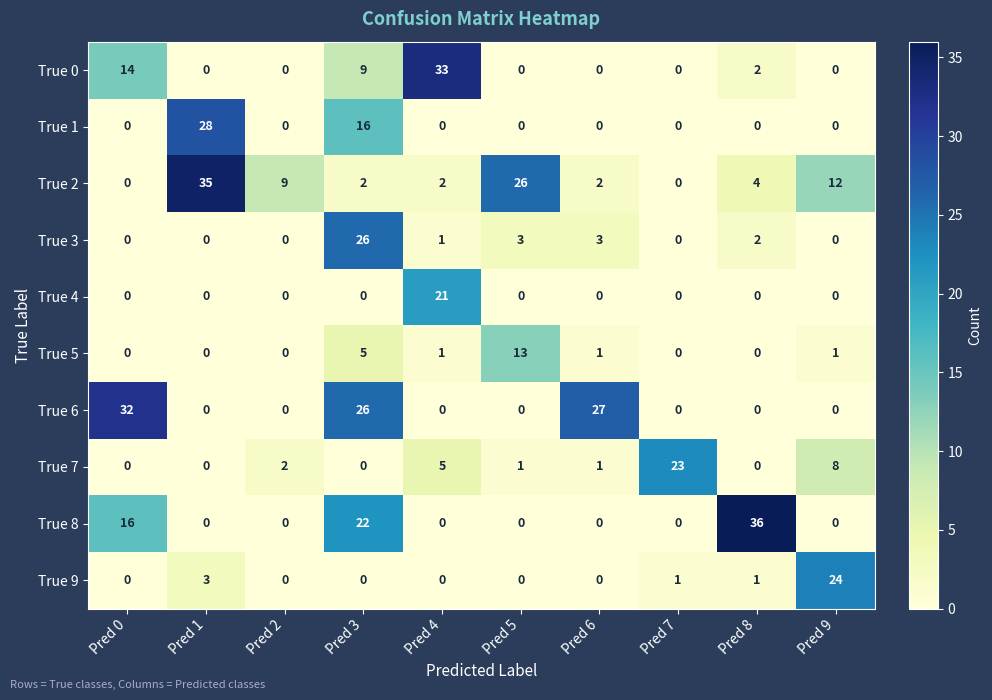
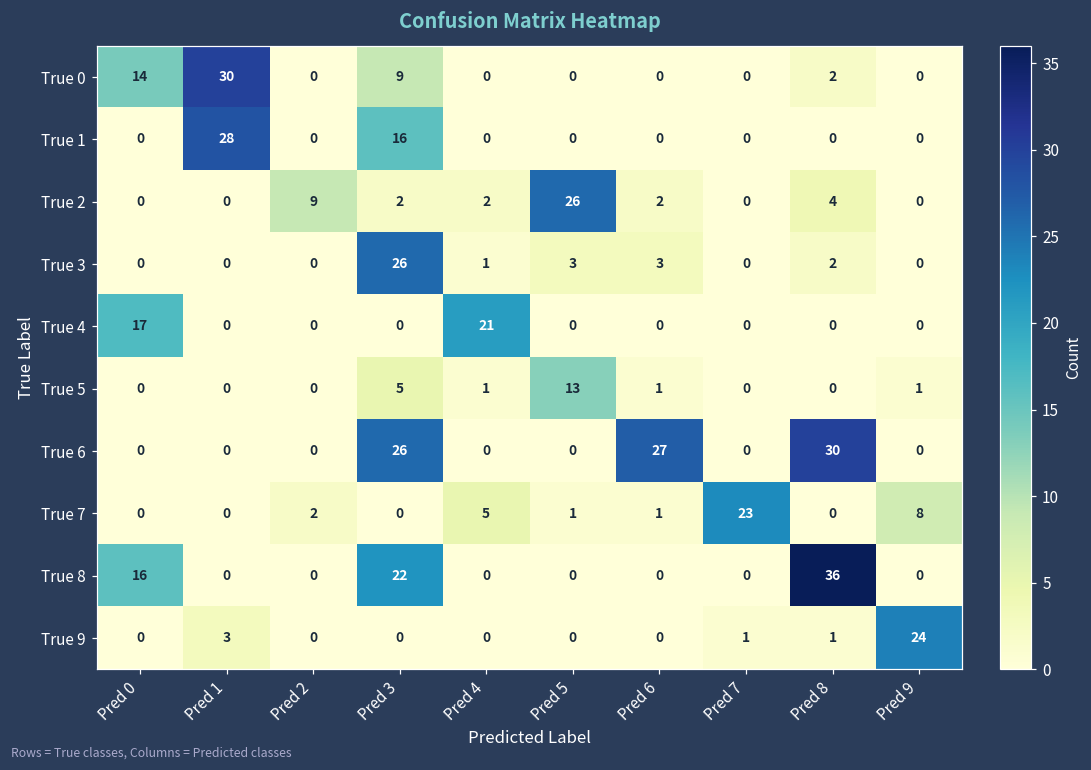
True 0, Pred 1: 0 -> 30
True 0, Pred 4: 33 -> 0
True 2, Pred 1: 35 -> 0
True 2, Pred 9: 12 -> 0
True 4, Pred 0: 0 -> 17
True 6, Pred 0: 32 -> 0
True 6, Pred 8: 0 -> 30
